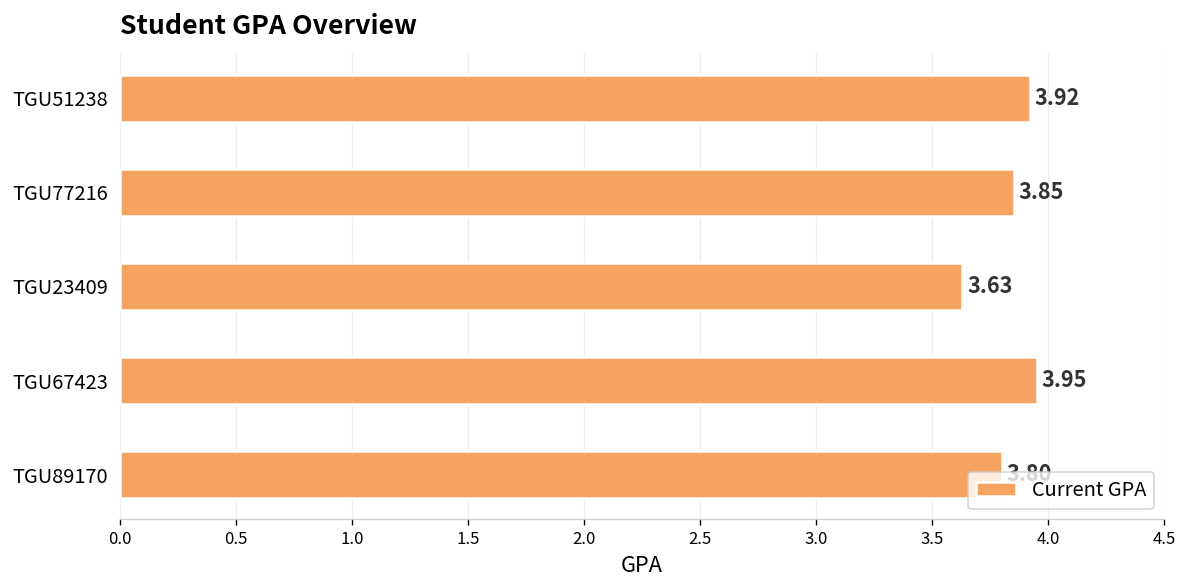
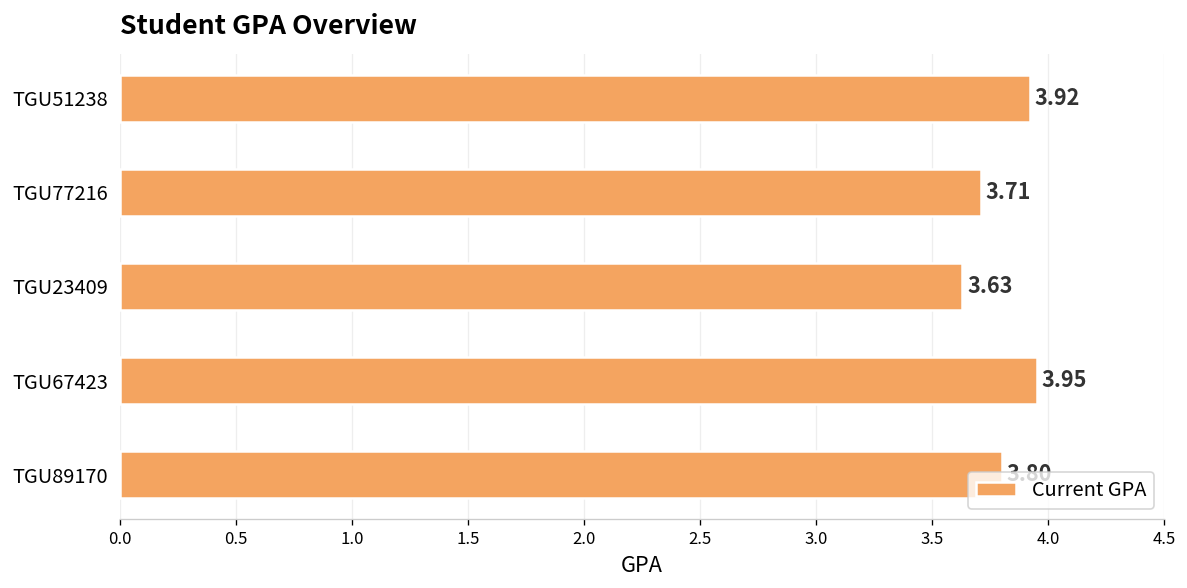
TGU77216: 3.85 -> 3.71
